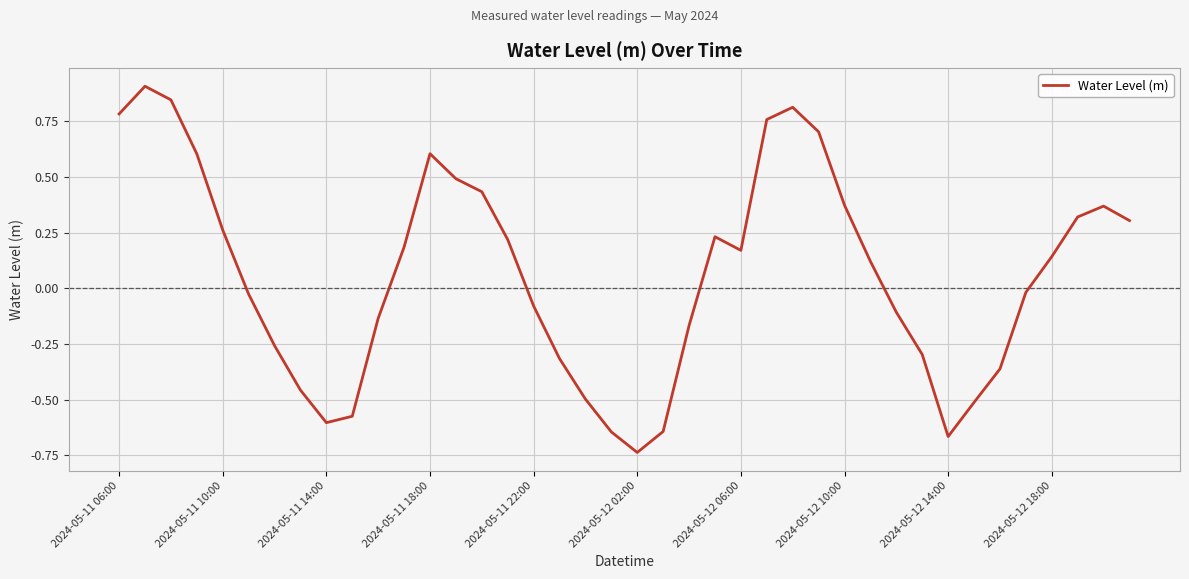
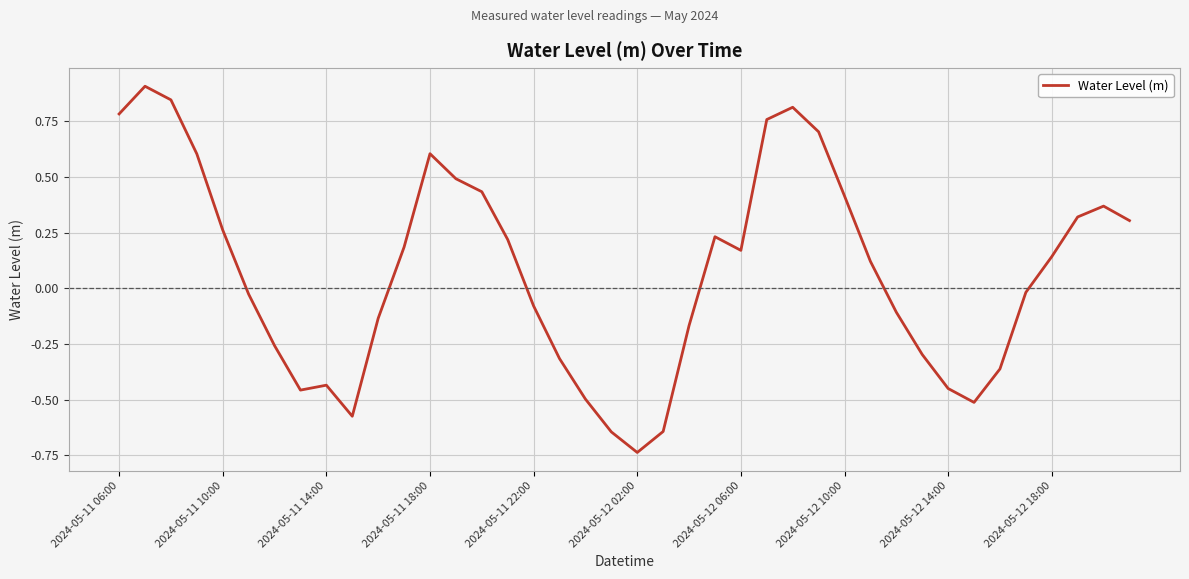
2024-05-11 14:00: -0.60 -> -0.43
2024-05-12 10:00: 0.37 -> 0.42
2024-05-12 14:00: -0.66 -> -0.45
